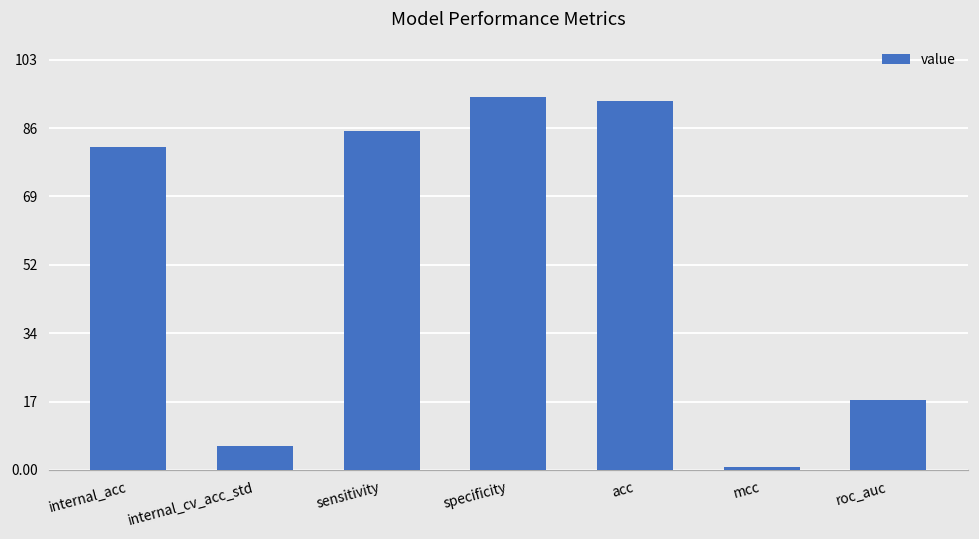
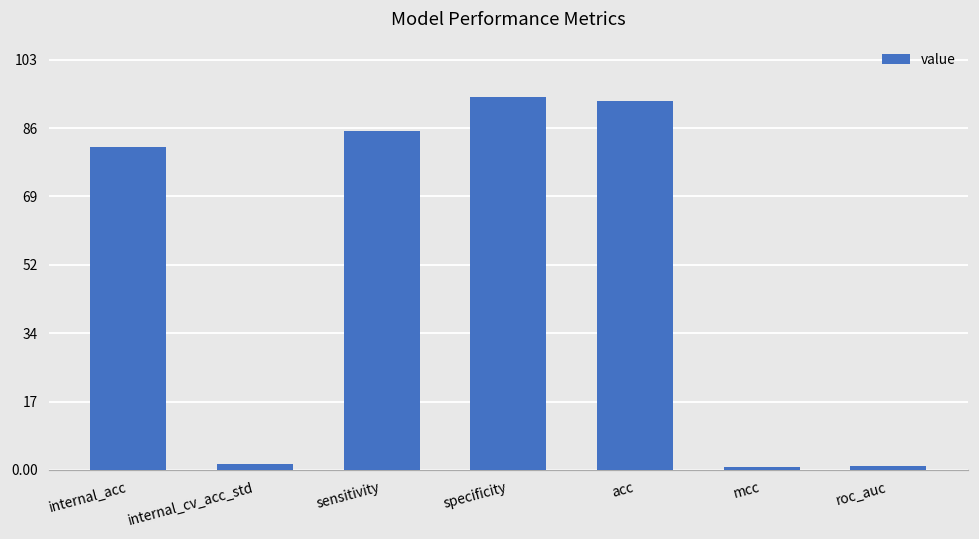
internal_cv_acc_std: 6 -> 1
roc_auc: 17 -> 1
